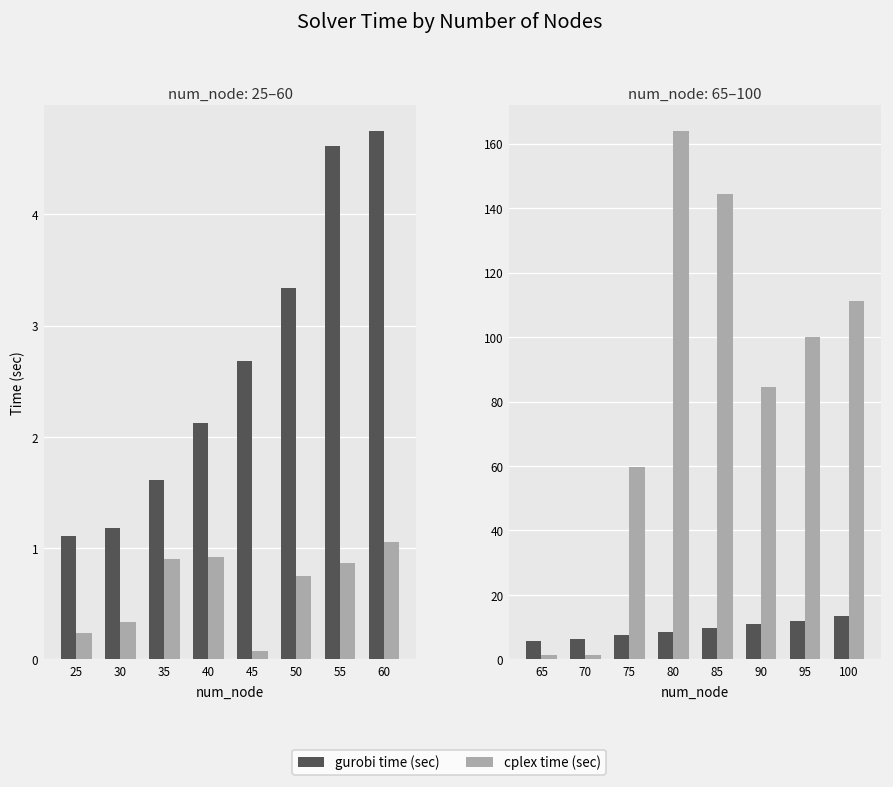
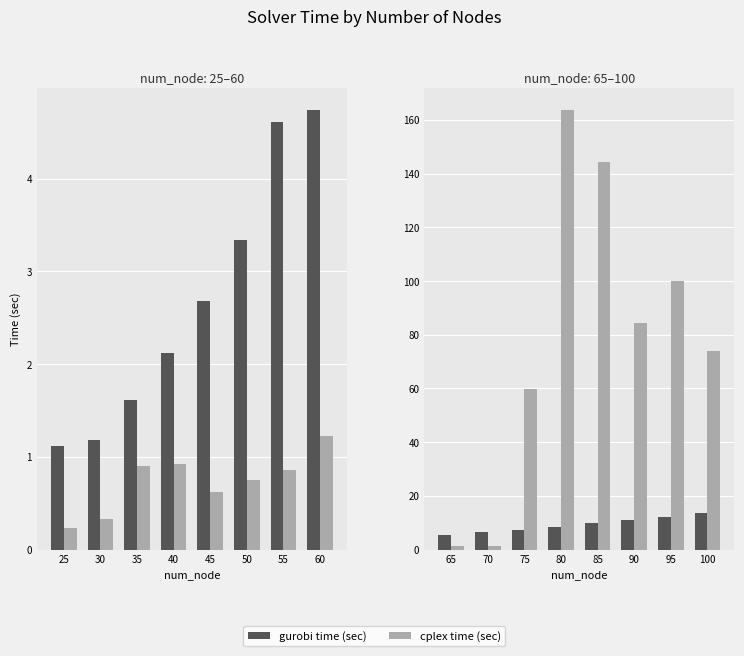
num_node: 25–60, cplex time (sec), 45: 0.1 -> 0.6
num_node: 25–60, cplex time (sec), 60: 1.1 -> 1.2
num_node: 65–100, cplex time (sec), 100: 111 -> 74
